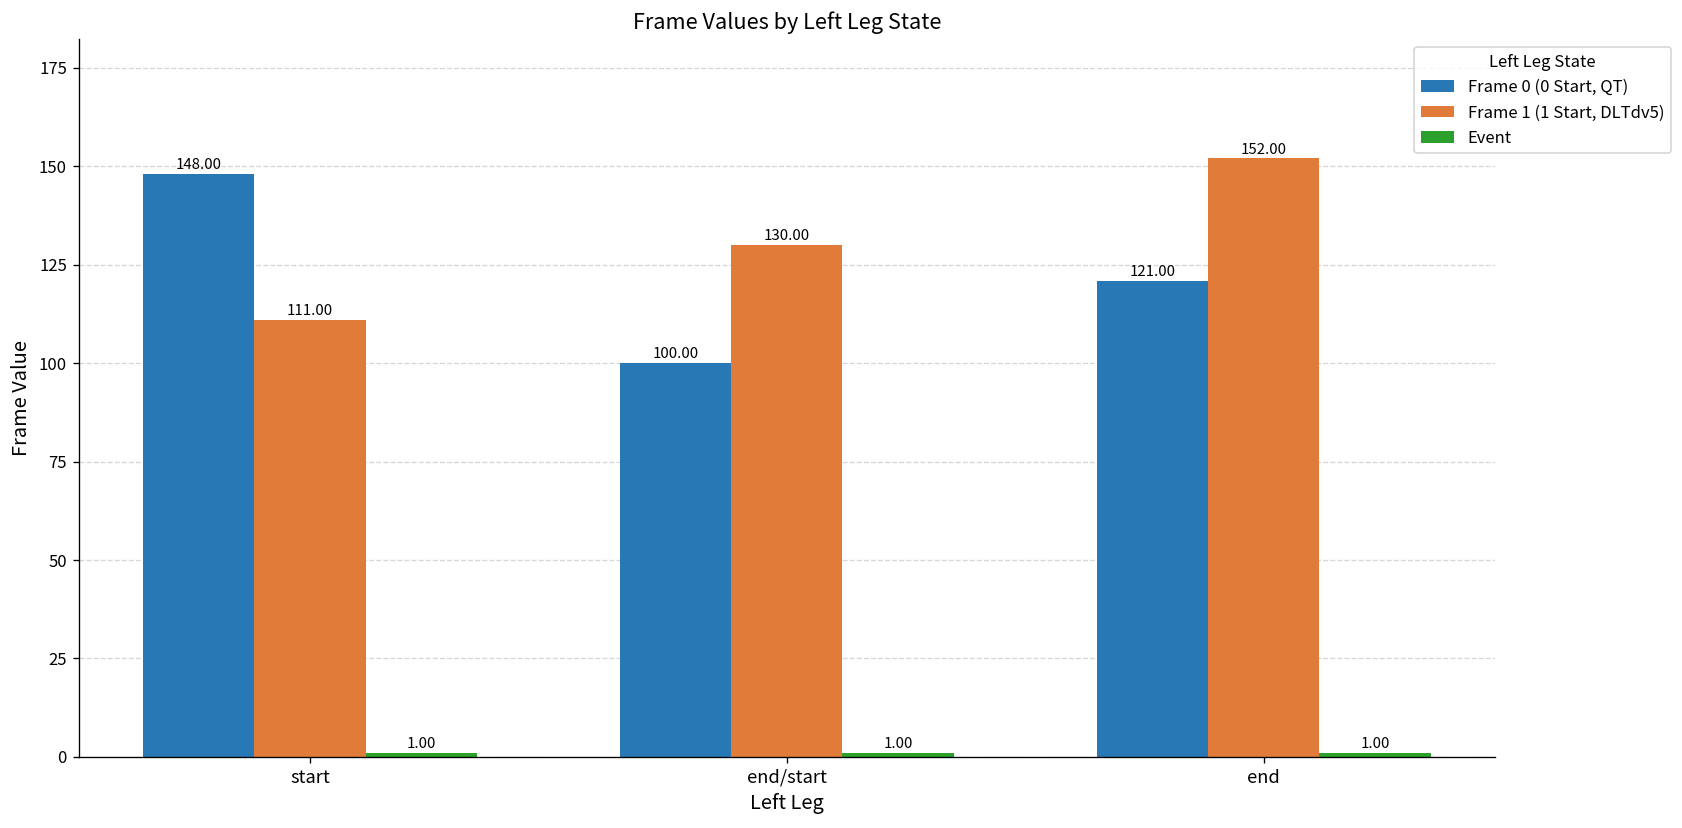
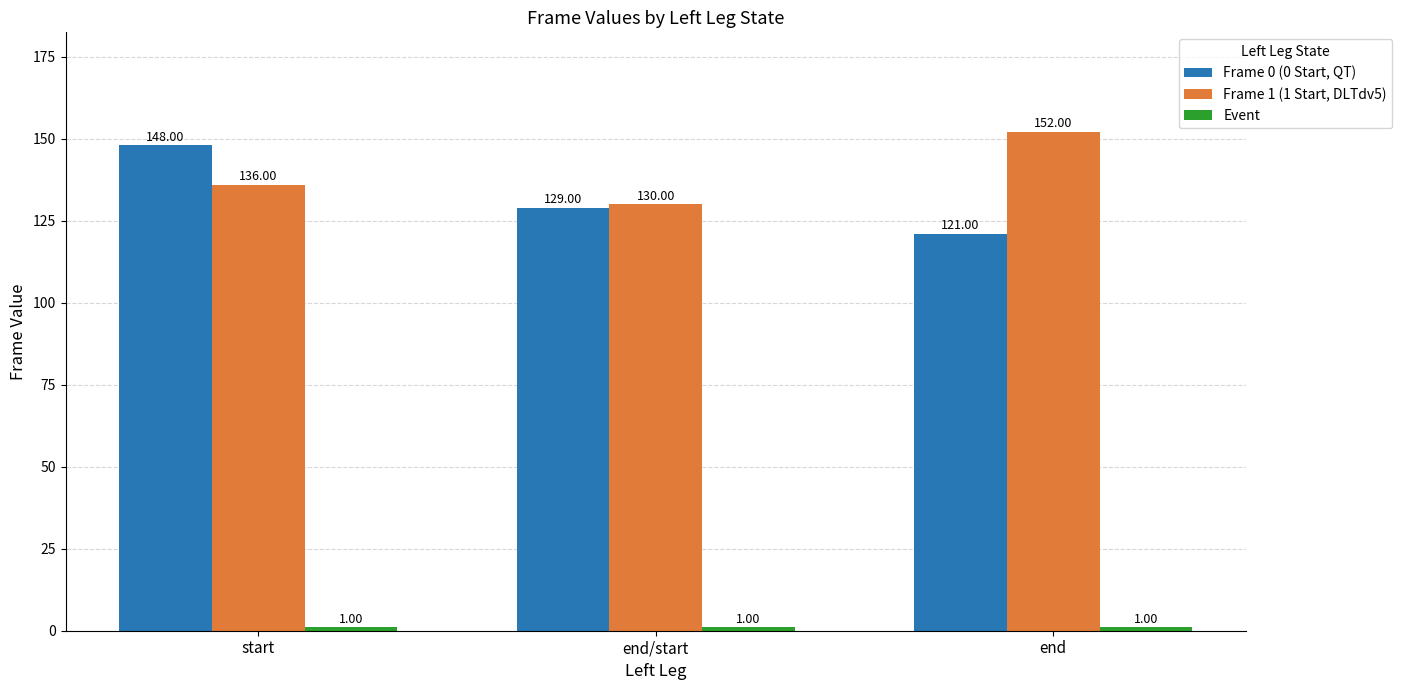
Frame 1 (1 Start, DLTdv5), start: 111.00 -> 136.00
Frame 0 (0 Start, QT), end/start: 100.00 -> 129.00
